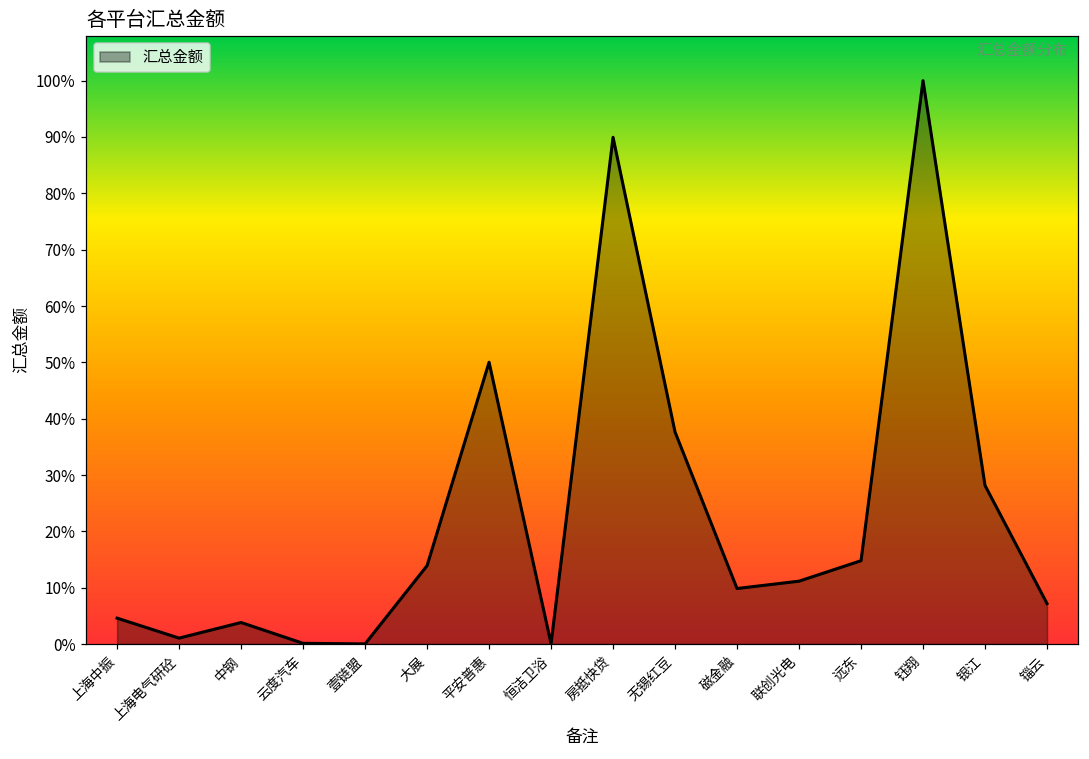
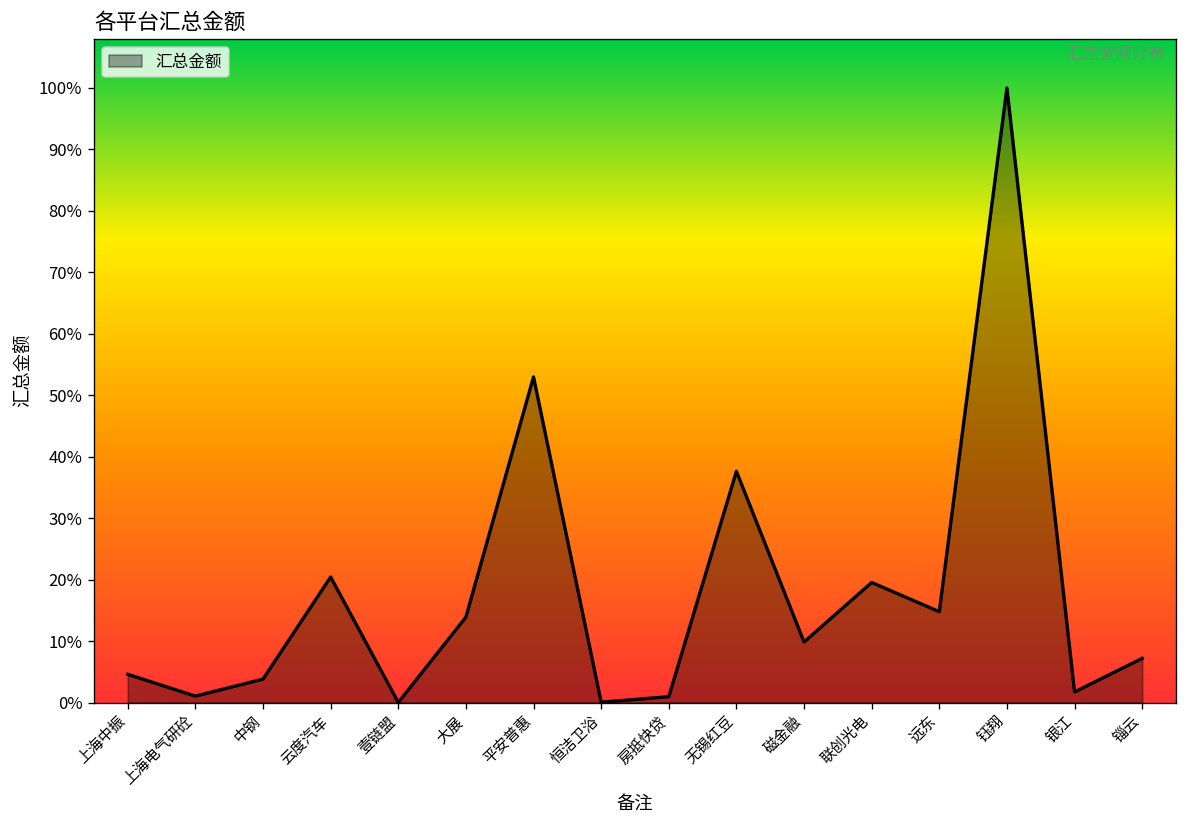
云度汽车: 0% -> 20%
平安普惠: 50% -> 53%
房抵快贷: 90% -> 1%
联创光电: 11% -> 20%
银江: 28% -> 2%
